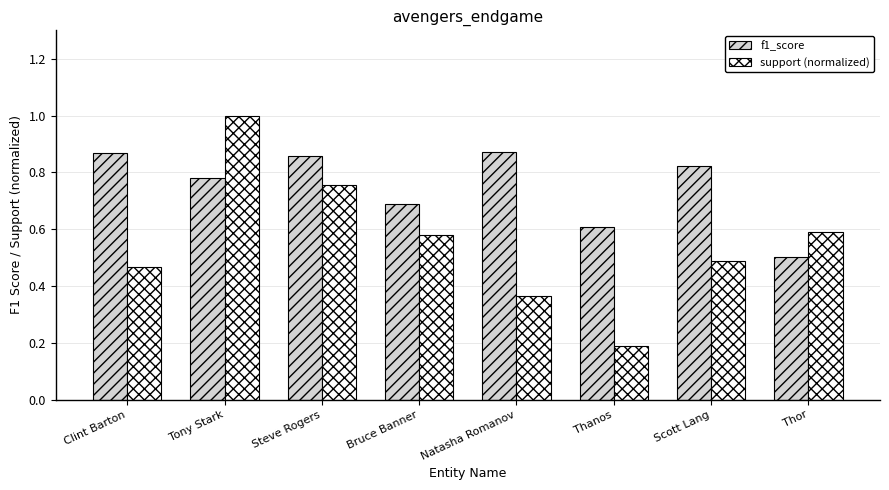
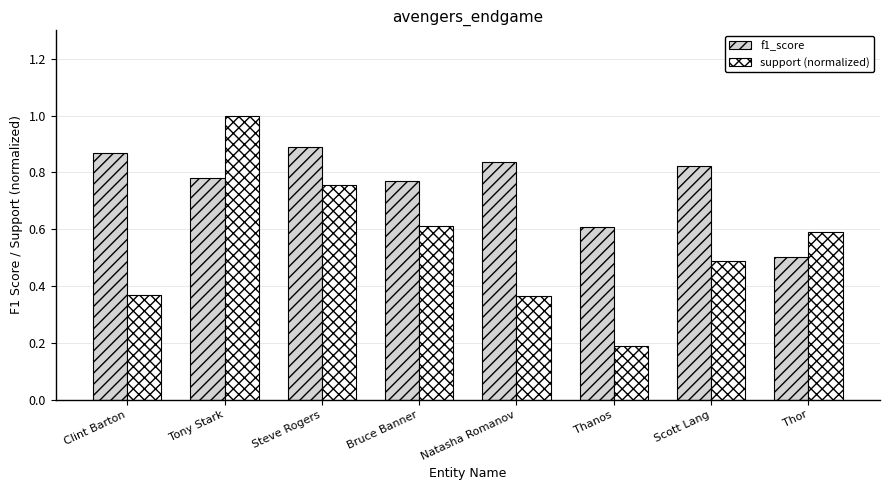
support (normalized), Clint Barton: 0.47 -> 0.37
f1_score, Steve Rogers: 0.86 -> 0.89
f1_score, Bruce Banner: 0.69 -> 0.77
support (normalized), Bruce Banner: 0.58 -> 0.61
f1_score, Natasha Romanov: 0.87 -> 0.83
